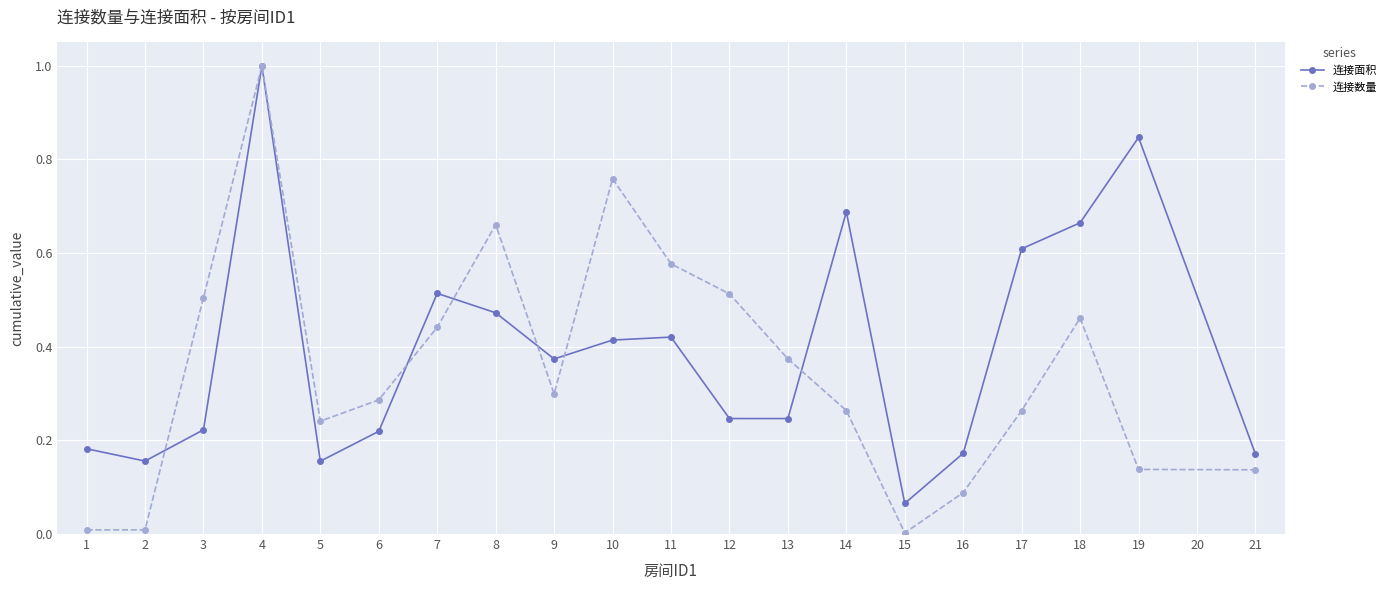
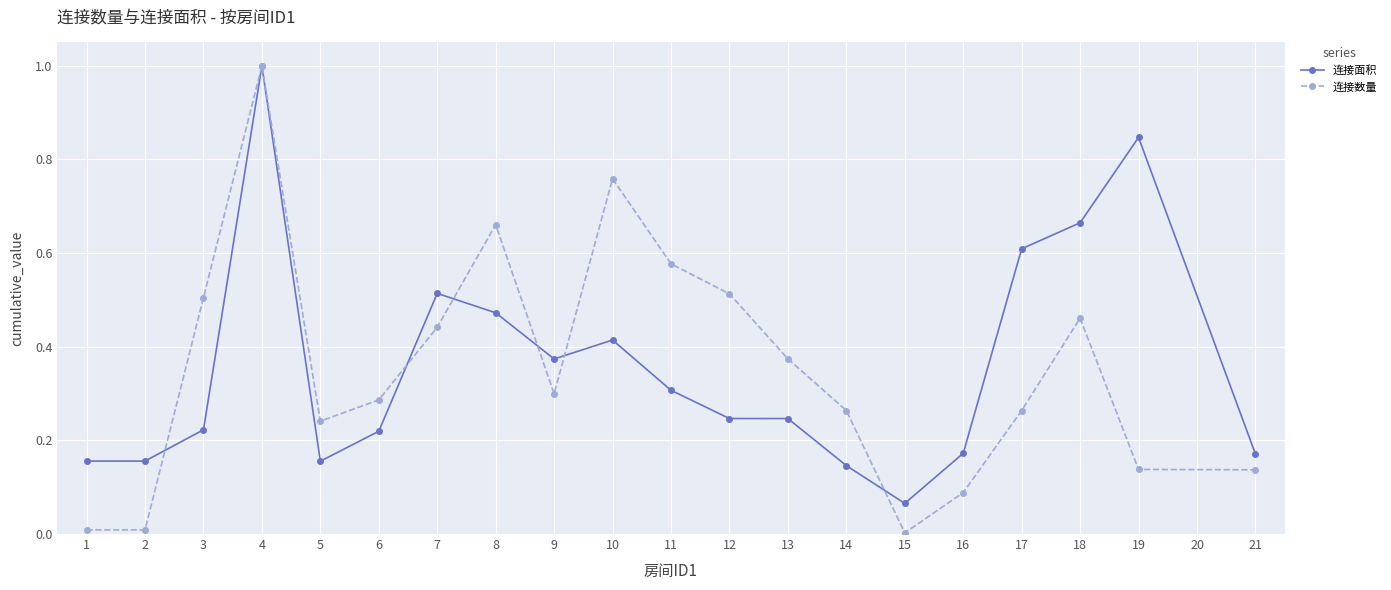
连接面积, 1: 0.18 -> 0.16
连接面积, 11: 0.42 -> 0.31
连接面积, 14: 0.69 -> 0.15
